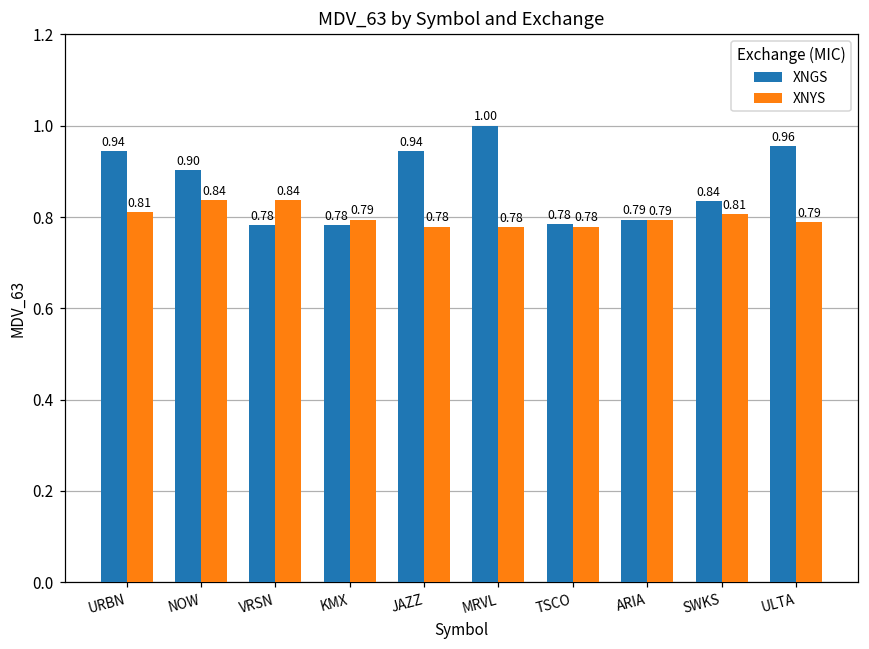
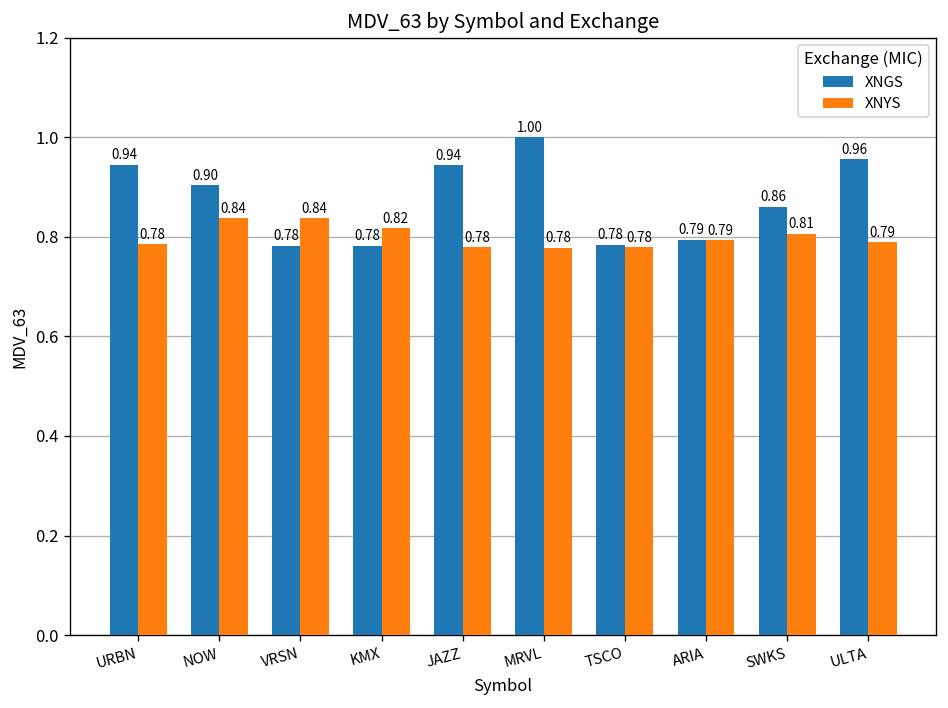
XNYS, URBN: 0.81 -> 0.78
XNYS, KMX: 0.79 -> 0.82
XNGS, SWKS: 0.84 -> 0.86
